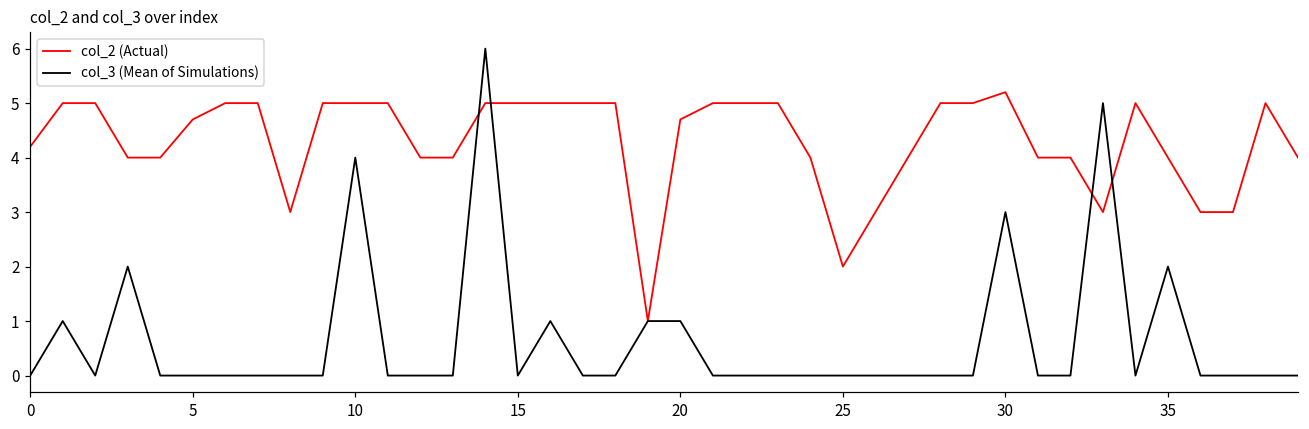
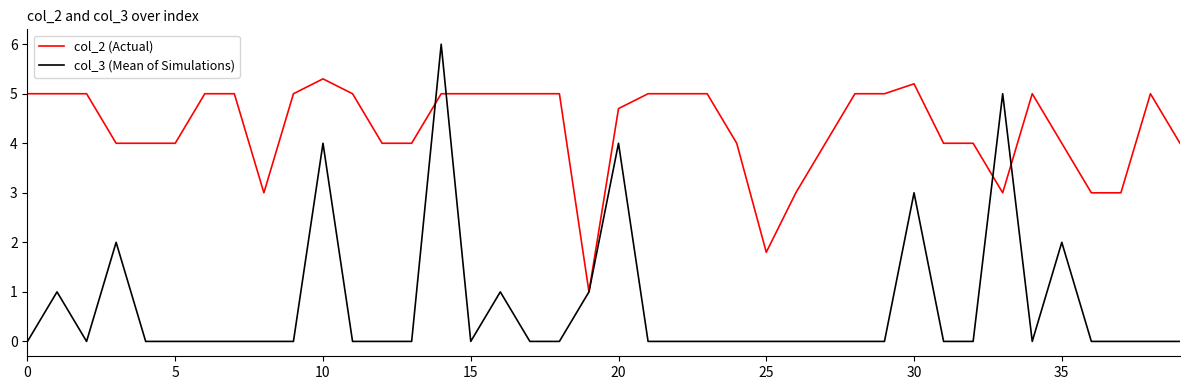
col_2 (Actual), 0: 4.2 -> 5.0
col_2 (Actual), 5: 4.7 -> 4.0
col_2 (Actual), 10: 5.0 -> 5.3
col_3 (Mean of Simulations), 20: 1 -> 4
col_2 (Actual), 25: 2.0 -> 1.8
